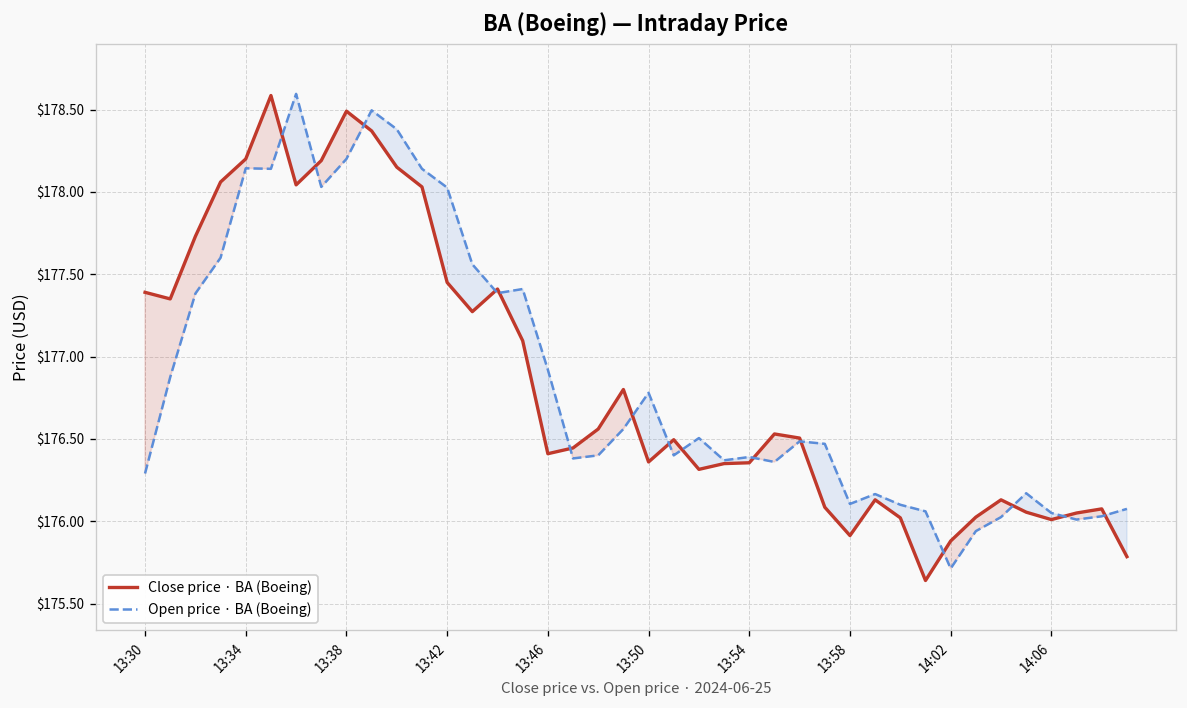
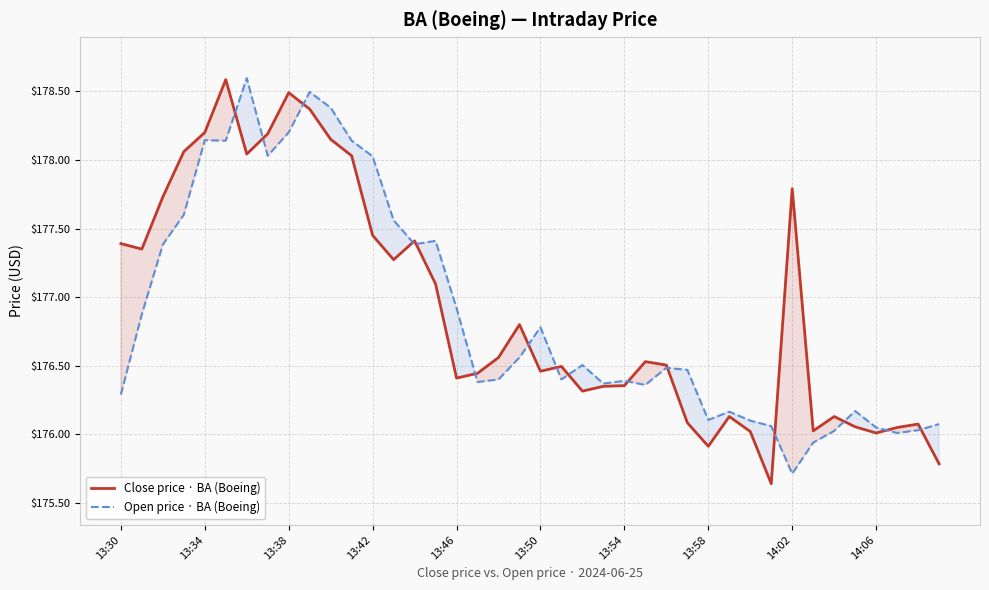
Close price · BA (Boeing), 13:50: $176.36 -> $176.46
Close price · BA (Boeing), 14:02: $175.88 -> $177.79
